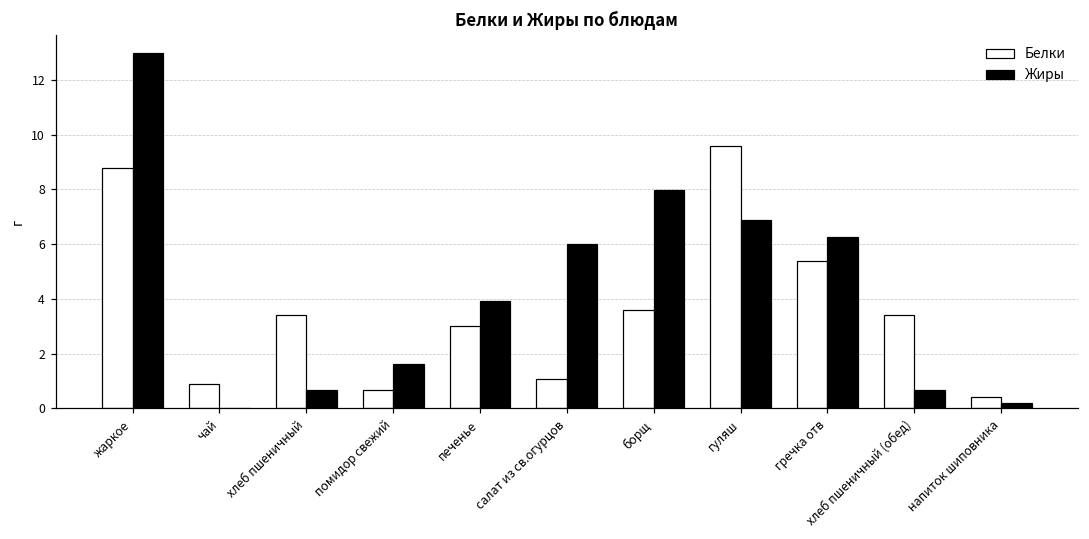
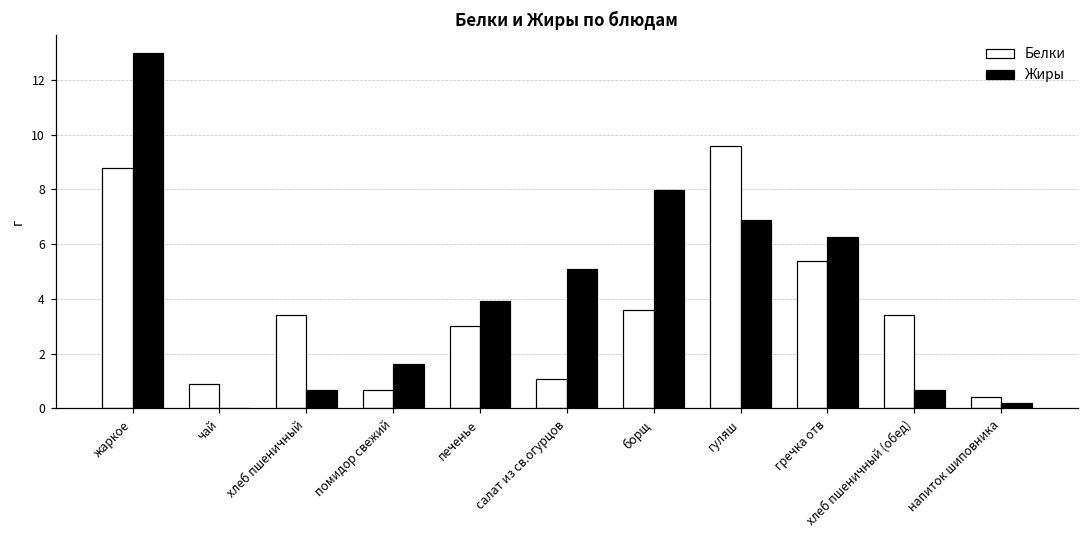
Жиры, салат из св.огурцов: 6.0 -> 5.1
